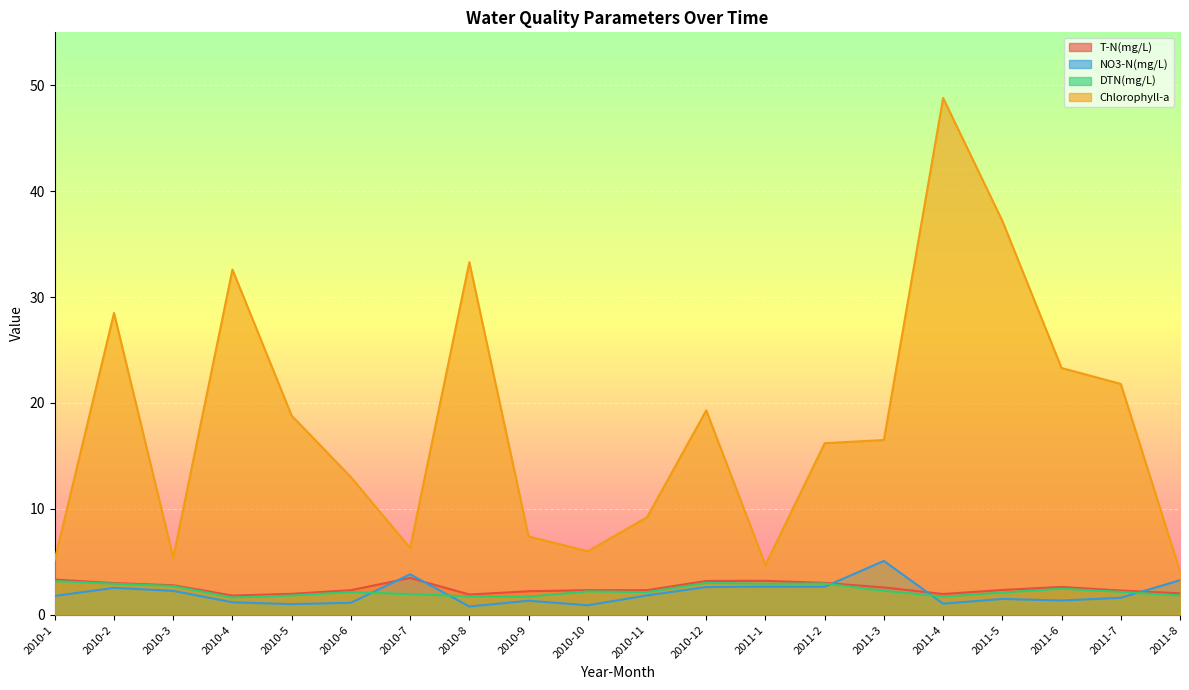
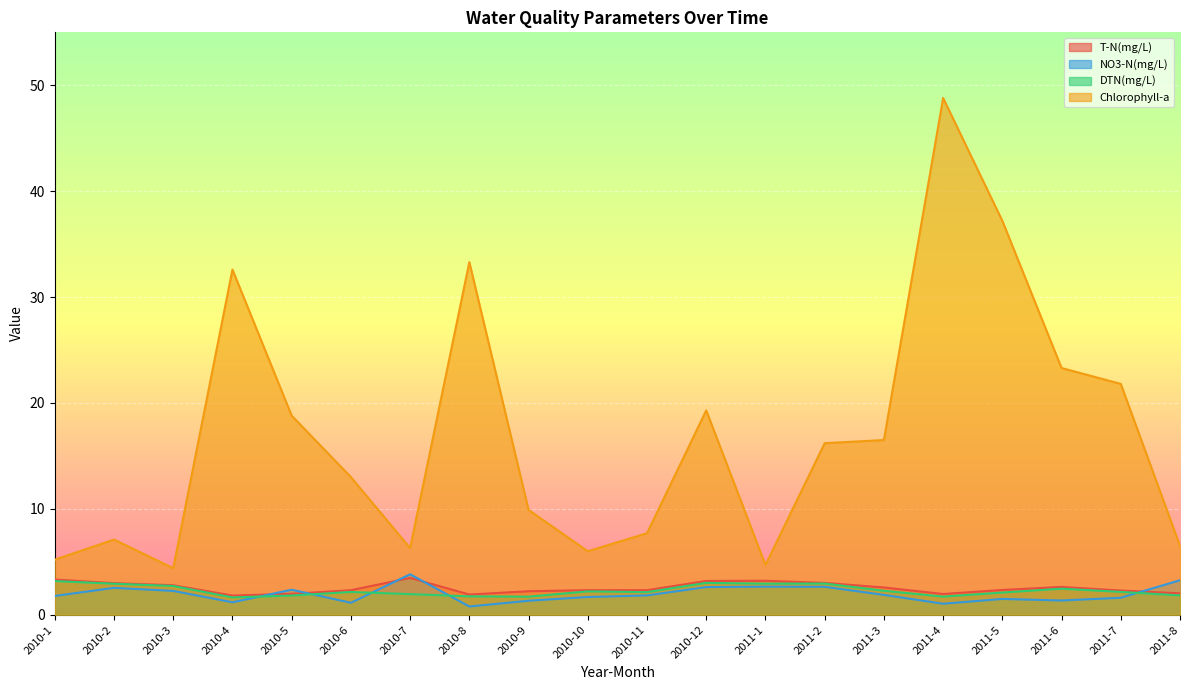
Chlorophyll-a, 2010-2: 28.5 -> 7.1
Chlorophyll-a, 2010-3: 5.4 -> 4.4
NO3-N(mg/L), 2010-5: 1.0 -> 2.4
Chlorophyll-a, 2010-9: 7.4 -> 9.9
NO3-N(mg/L), 2010-10: 0.9 -> 1.7
Chlorophyll-a, 2010-11: 9.2 -> 7.7
NO3-N(mg/L), 2011-3: 5.1 -> 1.9
Chlorophyll-a, 2011-8: 4.1 -> 6.5
